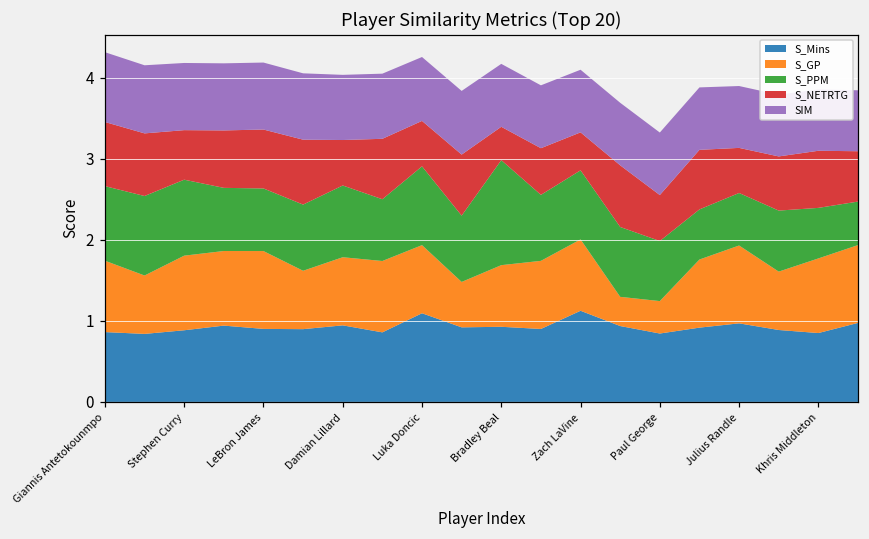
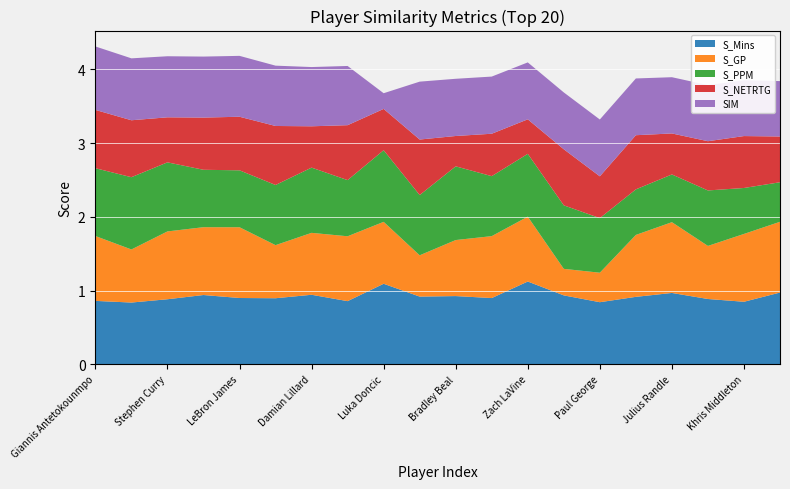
SIM, Luka Doncic: 0.8 -> 0.2
S_PPM, Bradley Beal: 1.3 -> 1.0
